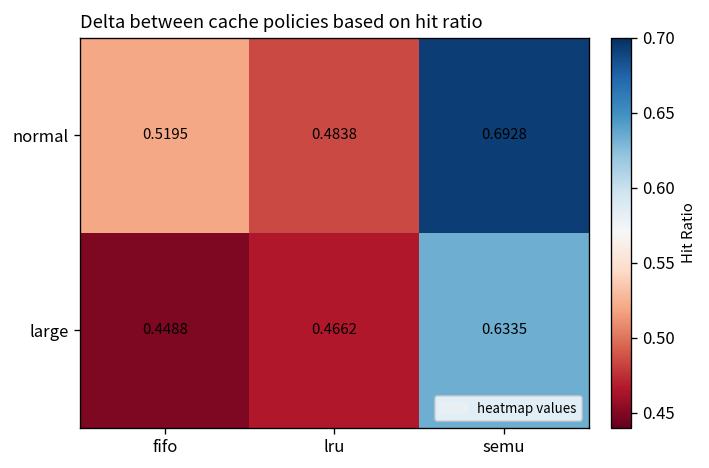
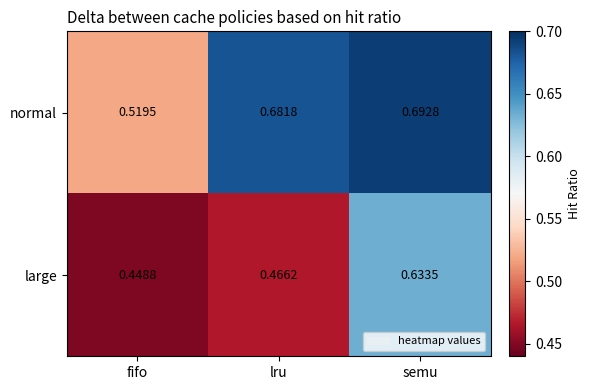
normal, lru: 0.4838 -> 0.6818
